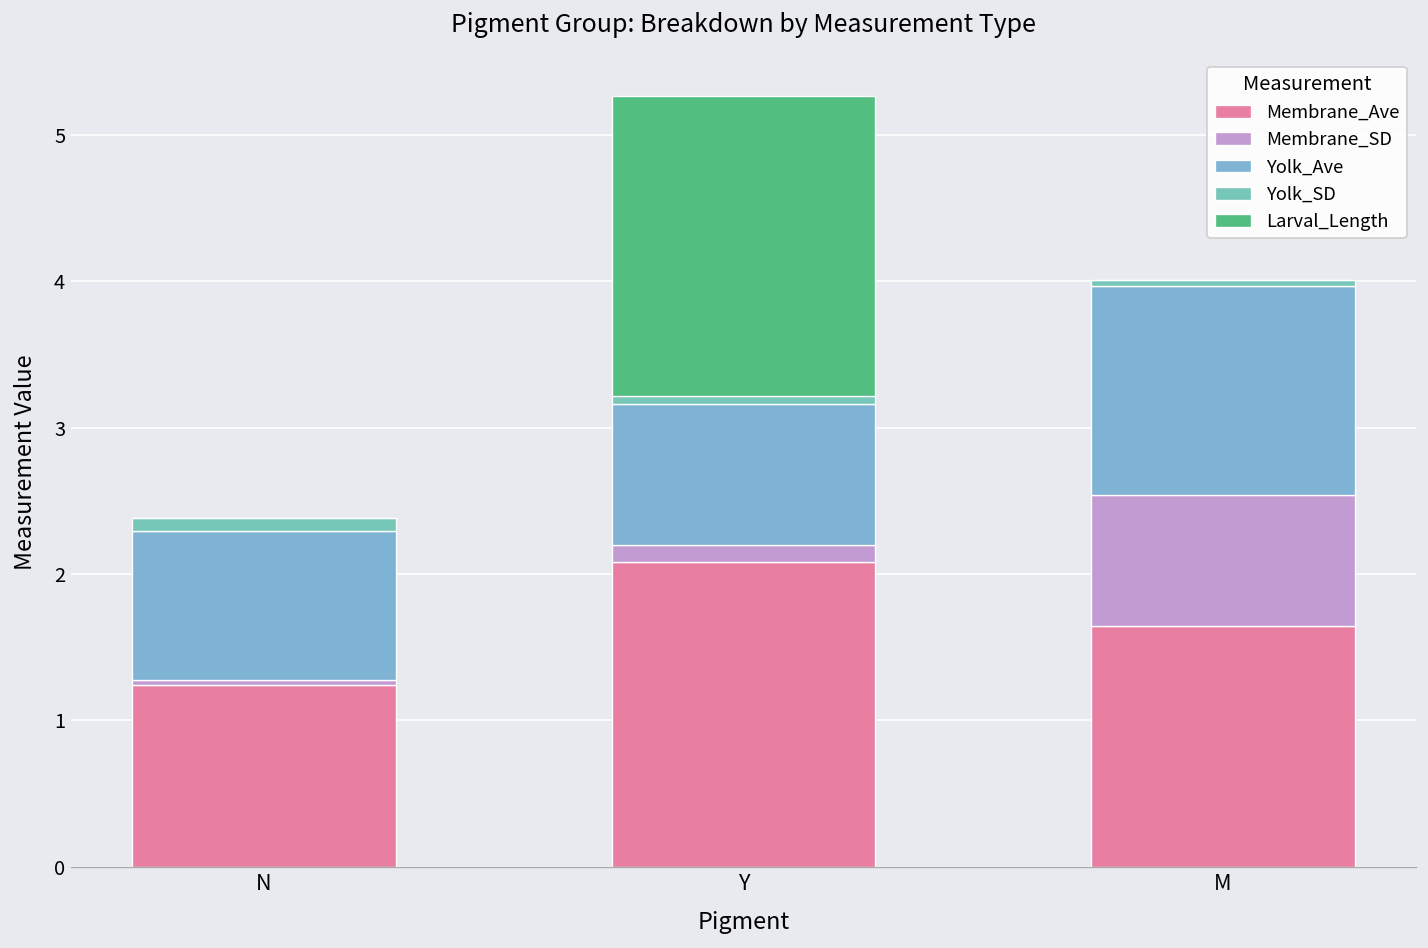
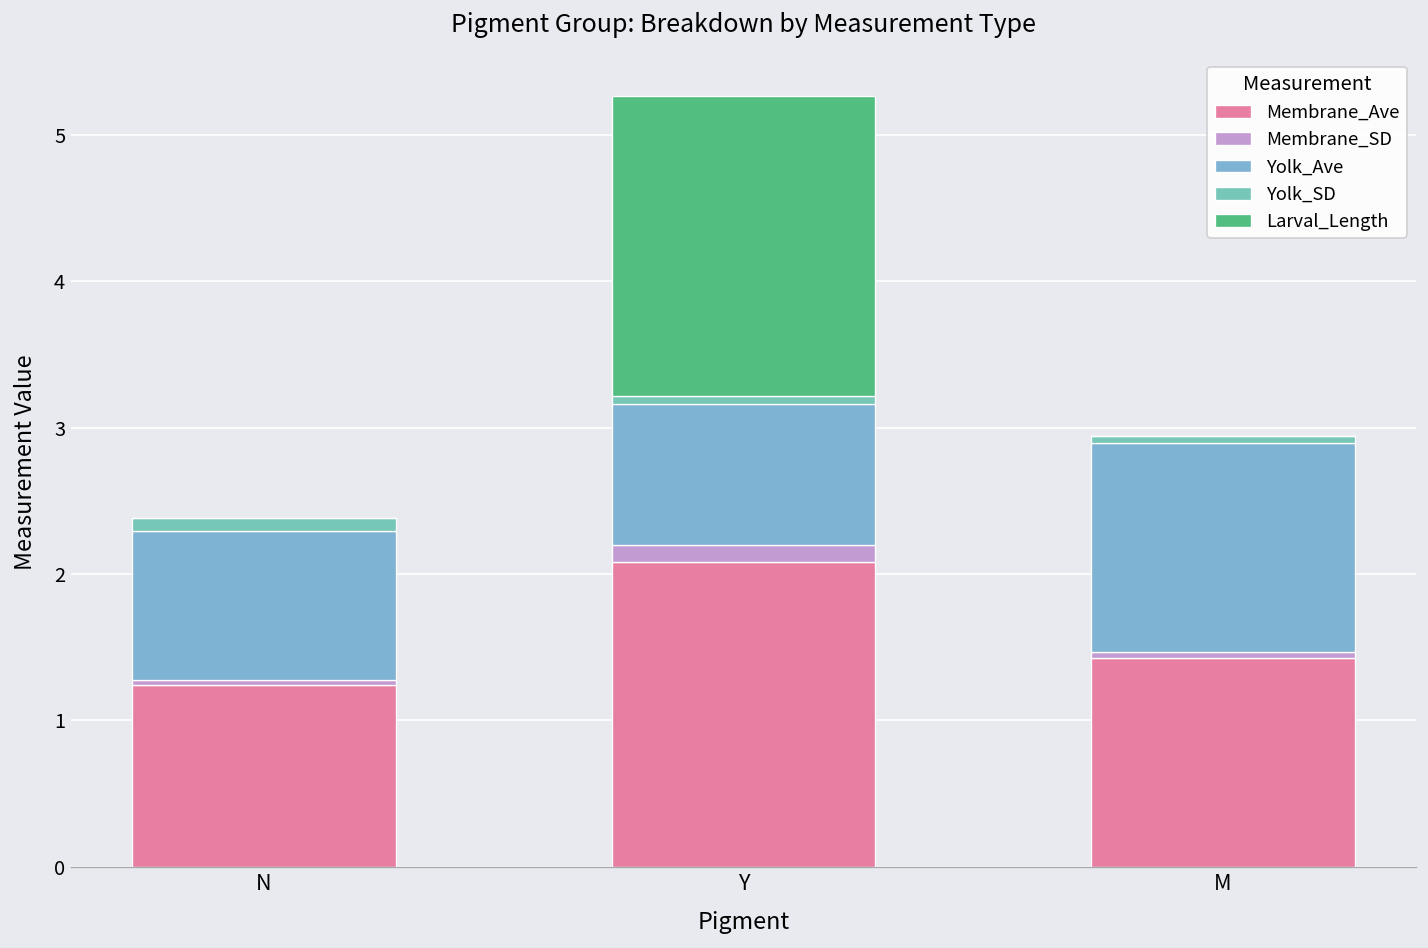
Membrane_Ave, M: 1.64 -> 1.43
Membrane_SD, M: 0.90 -> 0.04
